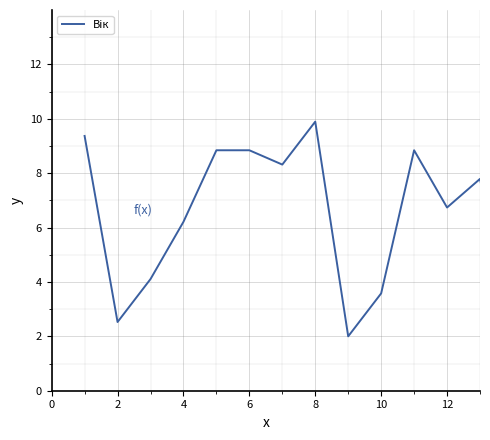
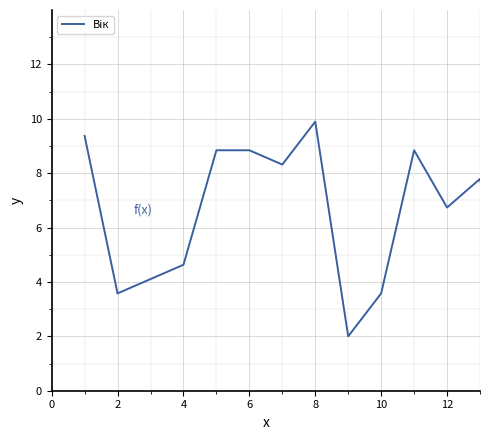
2: 2.5 -> 3.6
4: 6.2 -> 4.6
